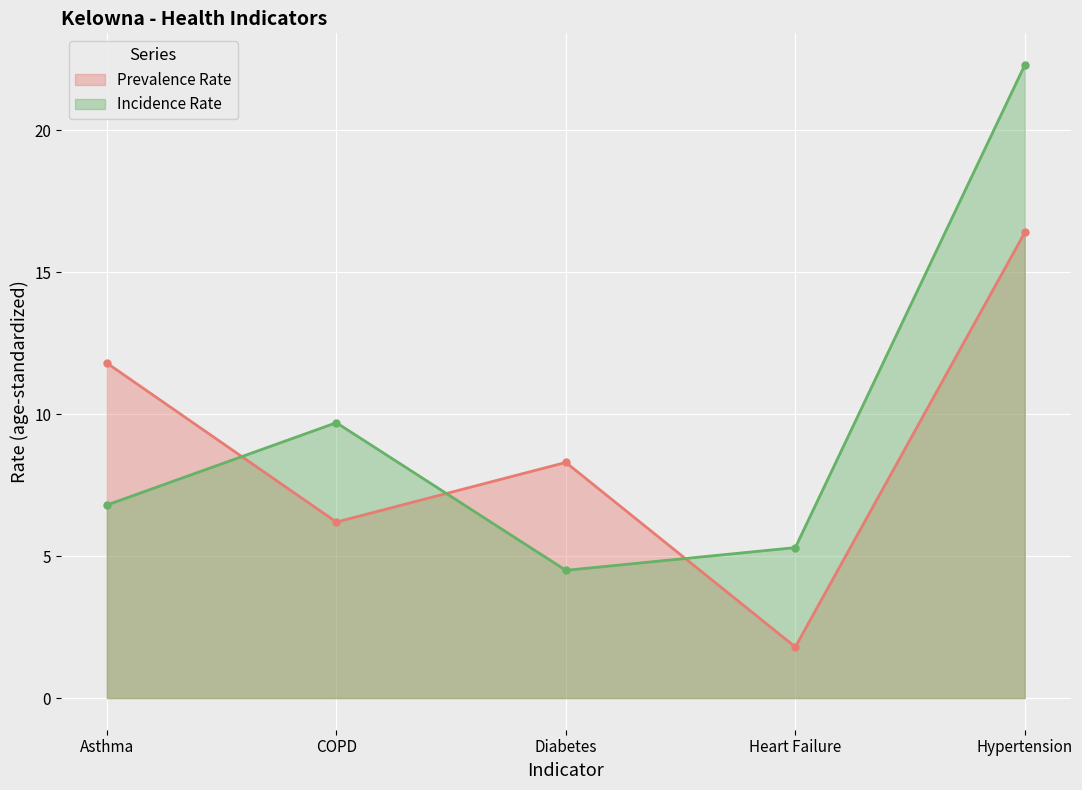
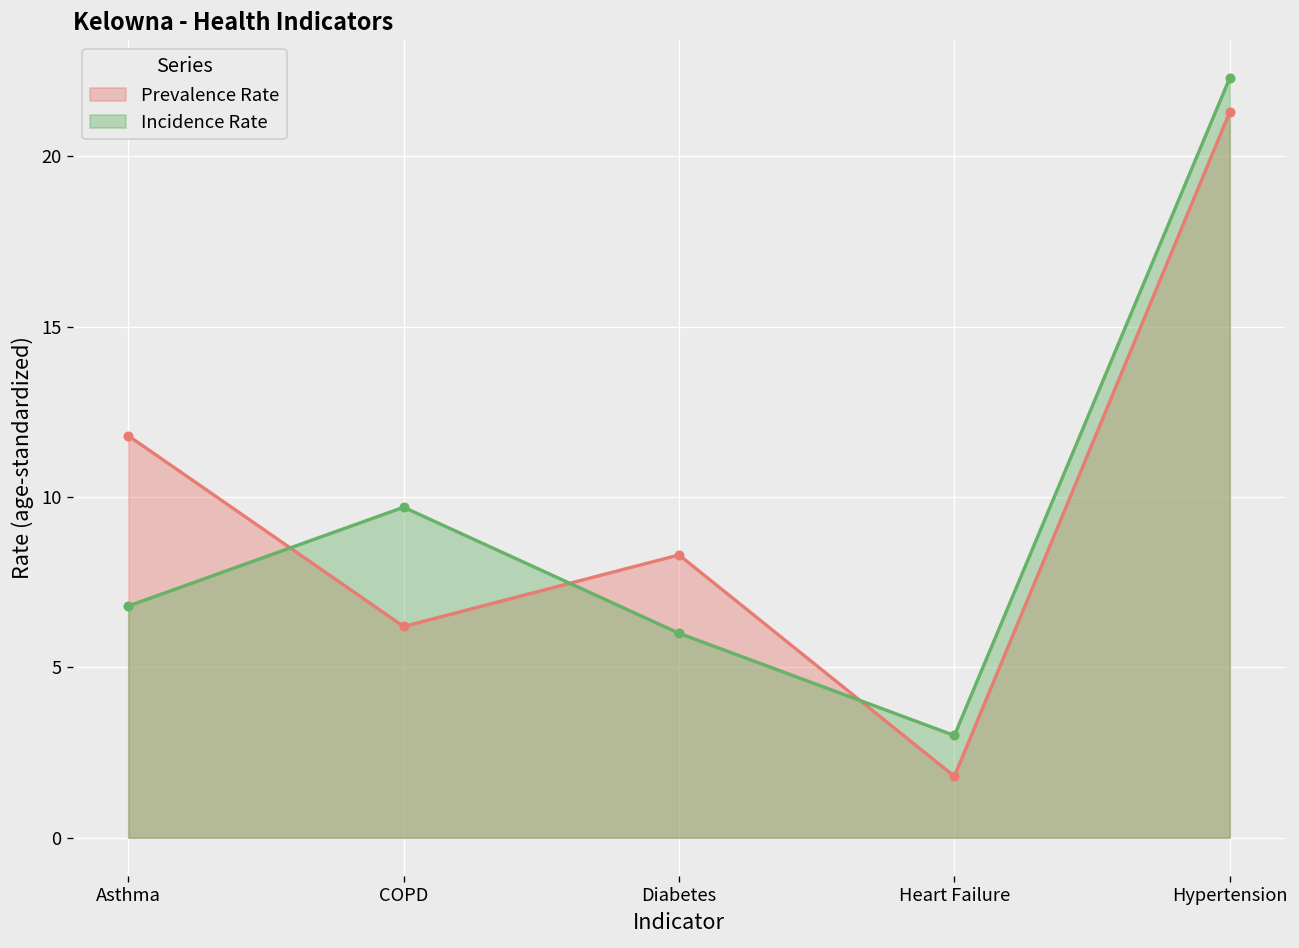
Incidence Rate, Diabetes: 4.5 -> 6.0
Incidence Rate, Heart Failure: 5.3 -> 3.0
Prevalence Rate, Hypertension: 16.4 -> 21.3
